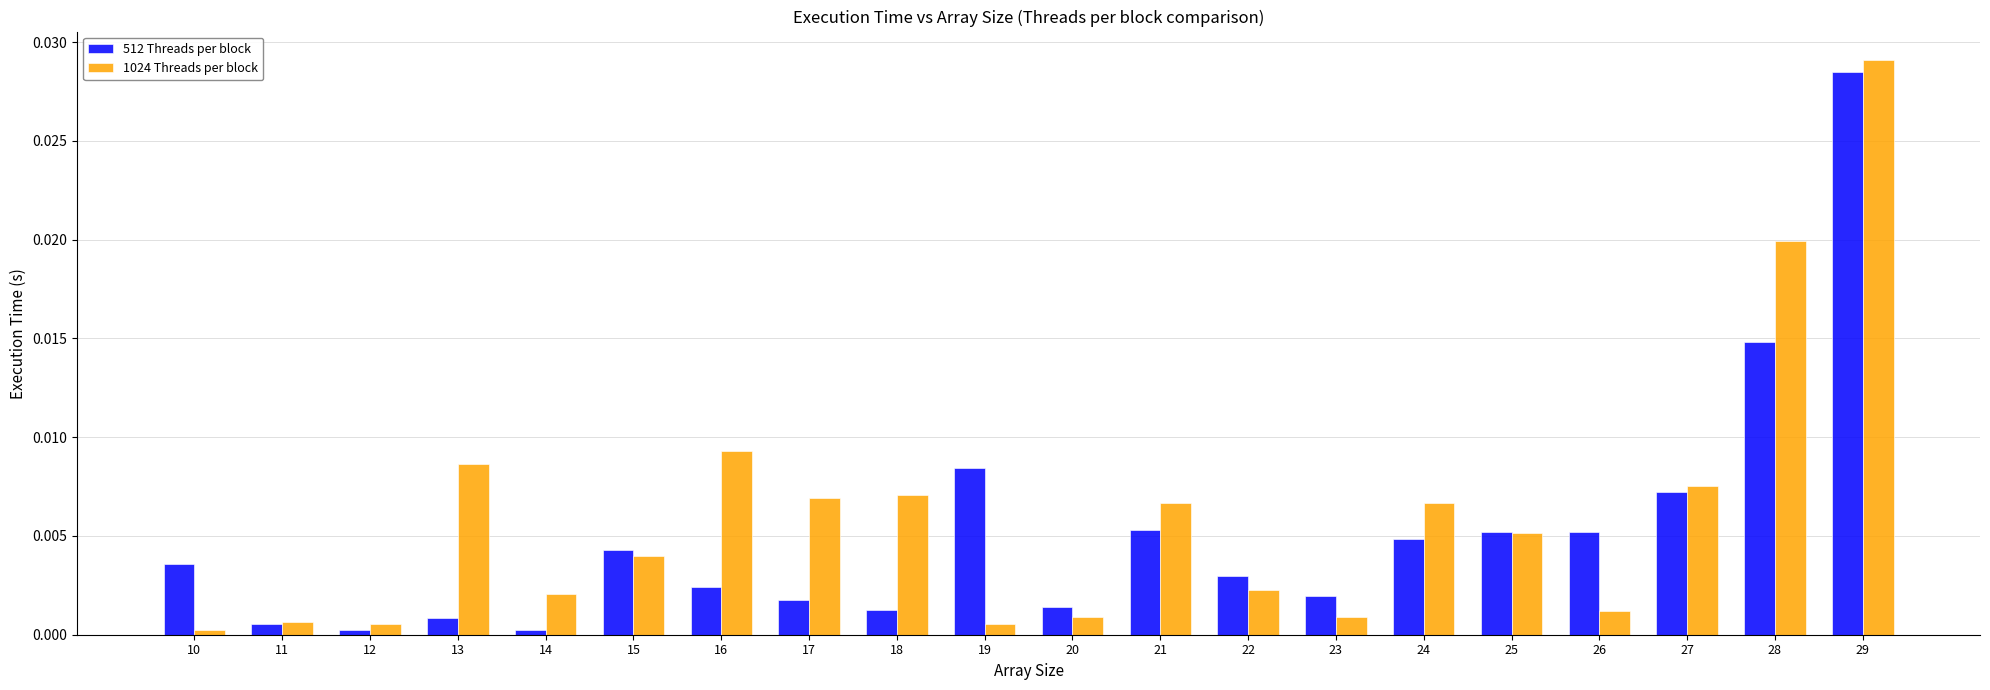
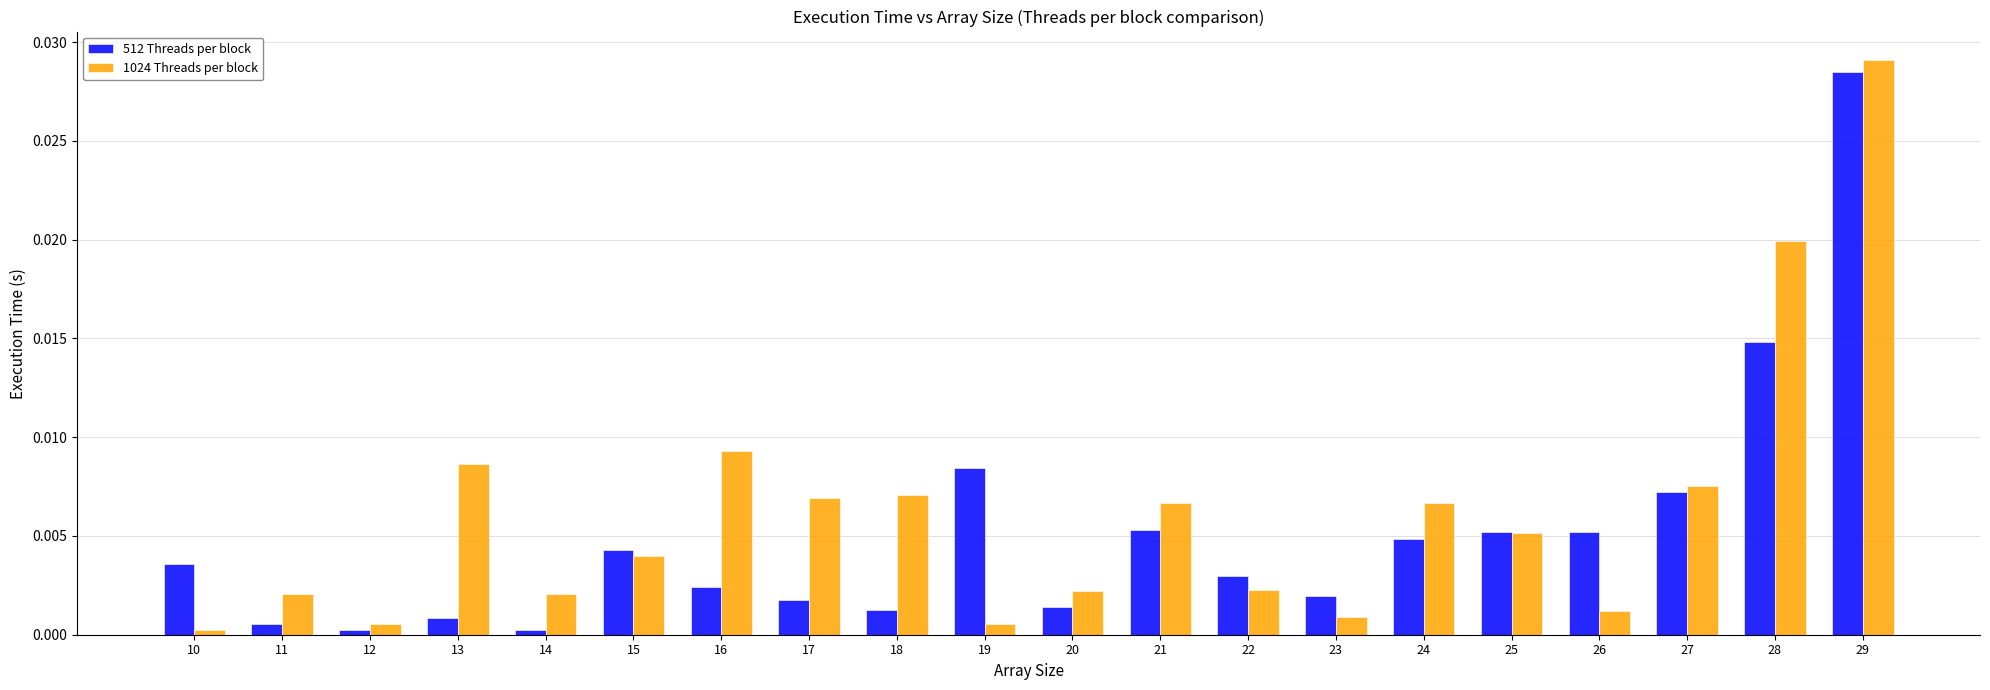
1024 Threads per block, 11: 0.0006 -> 0.0021
1024 Threads per block, 20: 0.0009 -> 0.0022
